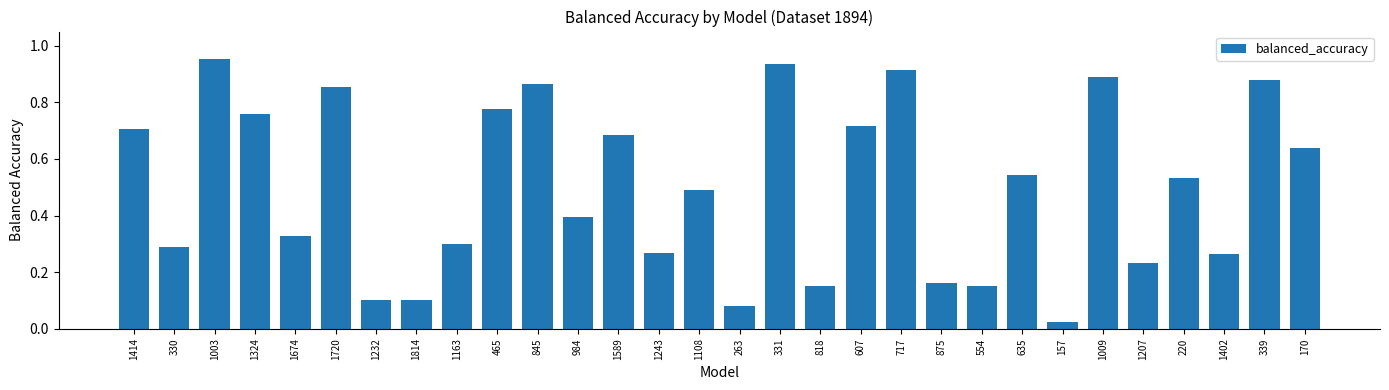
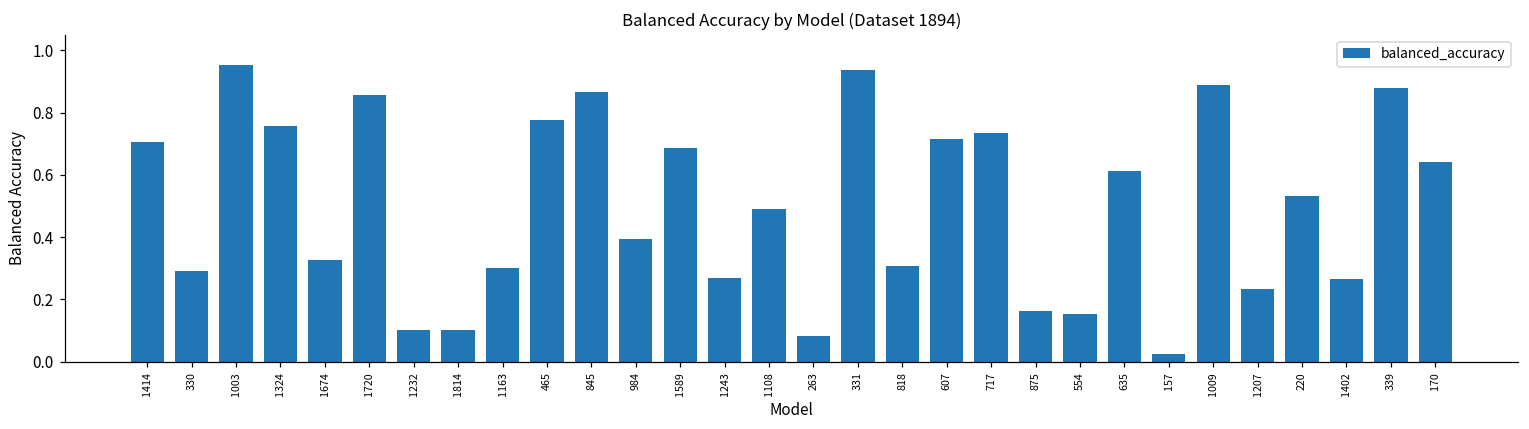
818: 0.15 -> 0.31
717: 0.91 -> 0.73
635: 0.54 -> 0.61
